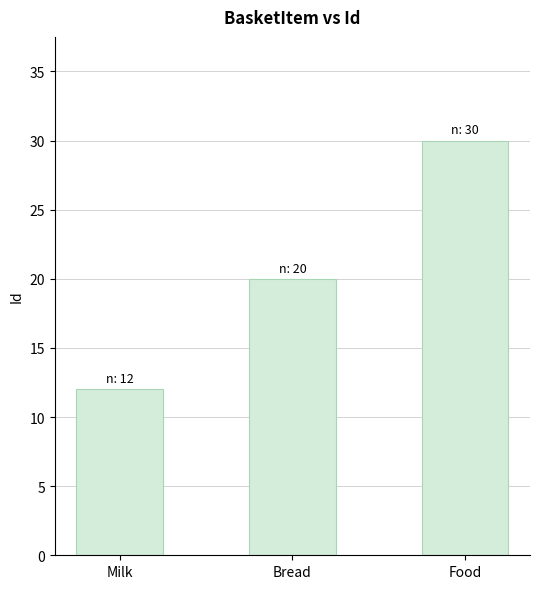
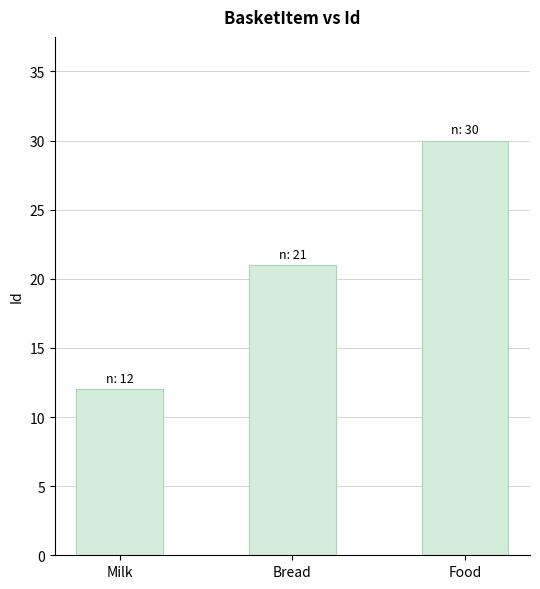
Bread: 20 -> 21
